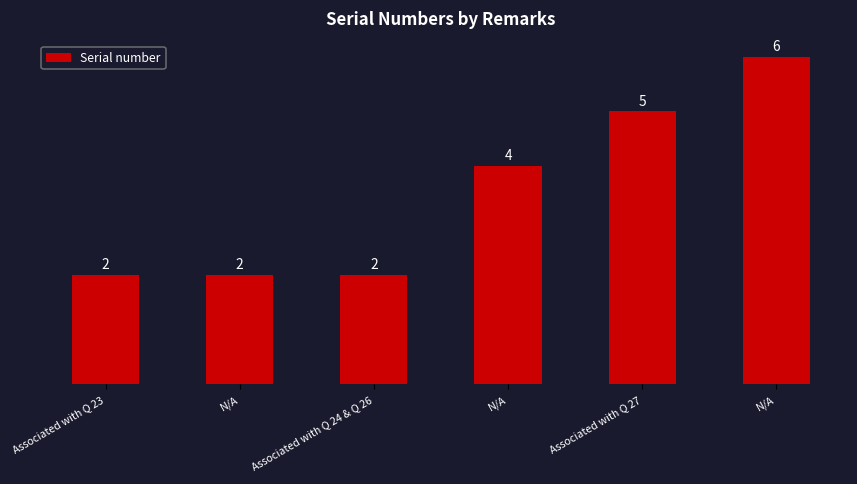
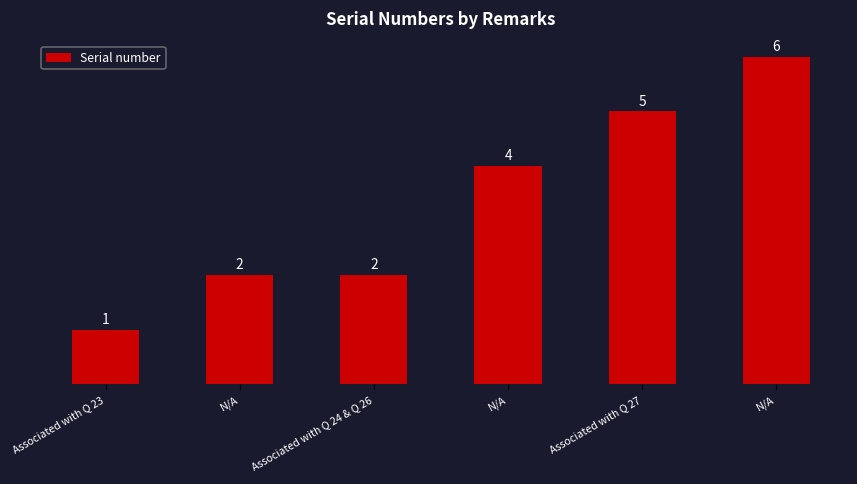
Associated with Q 23: 2 -> 1
